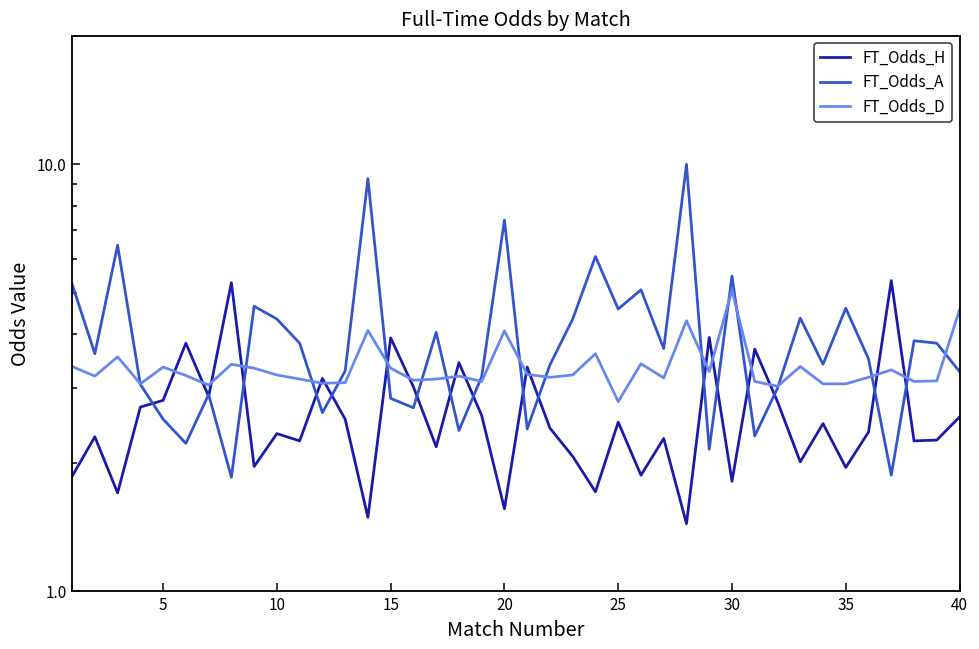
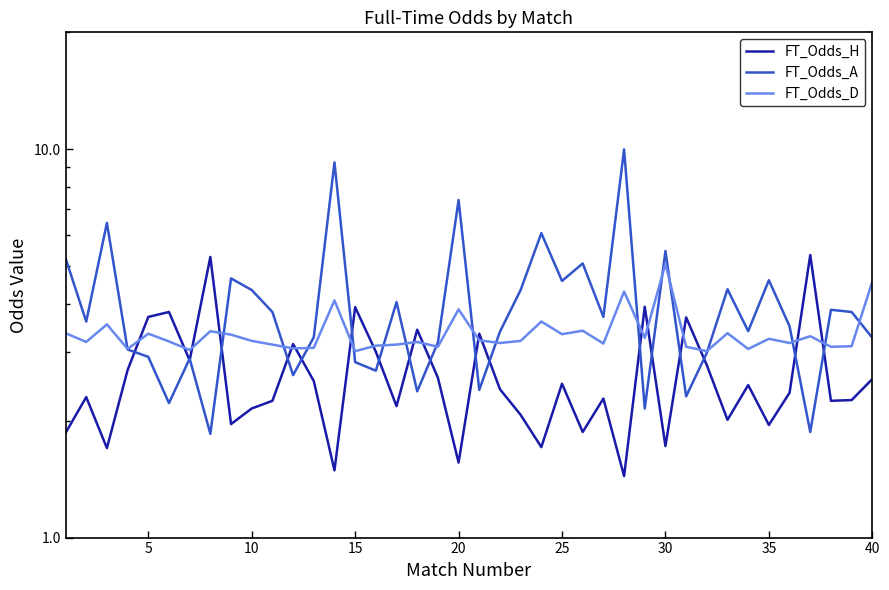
FT_Odds_H, 5: 2.8 -> 3.7
FT_Odds_A, 5: 2.5 -> 2.9
FT_Odds_H, 10: 2.3 -> 2.2
FT_Odds_D, 15: 3.3 -> 3.0
FT_Odds_D, 20: 4.1 -> 3.9
FT_Odds_D, 25: 2.8 -> 3.3
FT_Odds_H, 30: 1.8 -> 1.7
FT_Odds_D, 35: 3.1 -> 3.3
